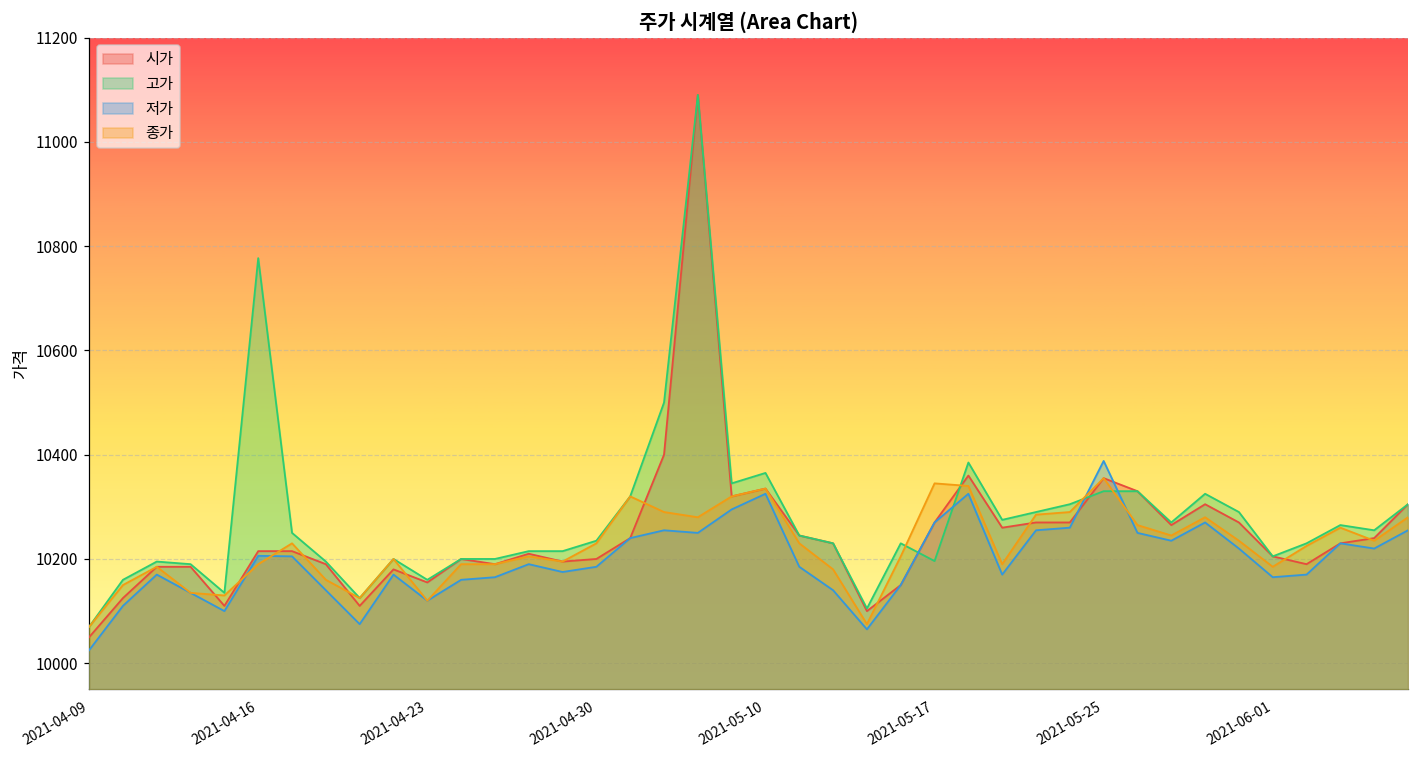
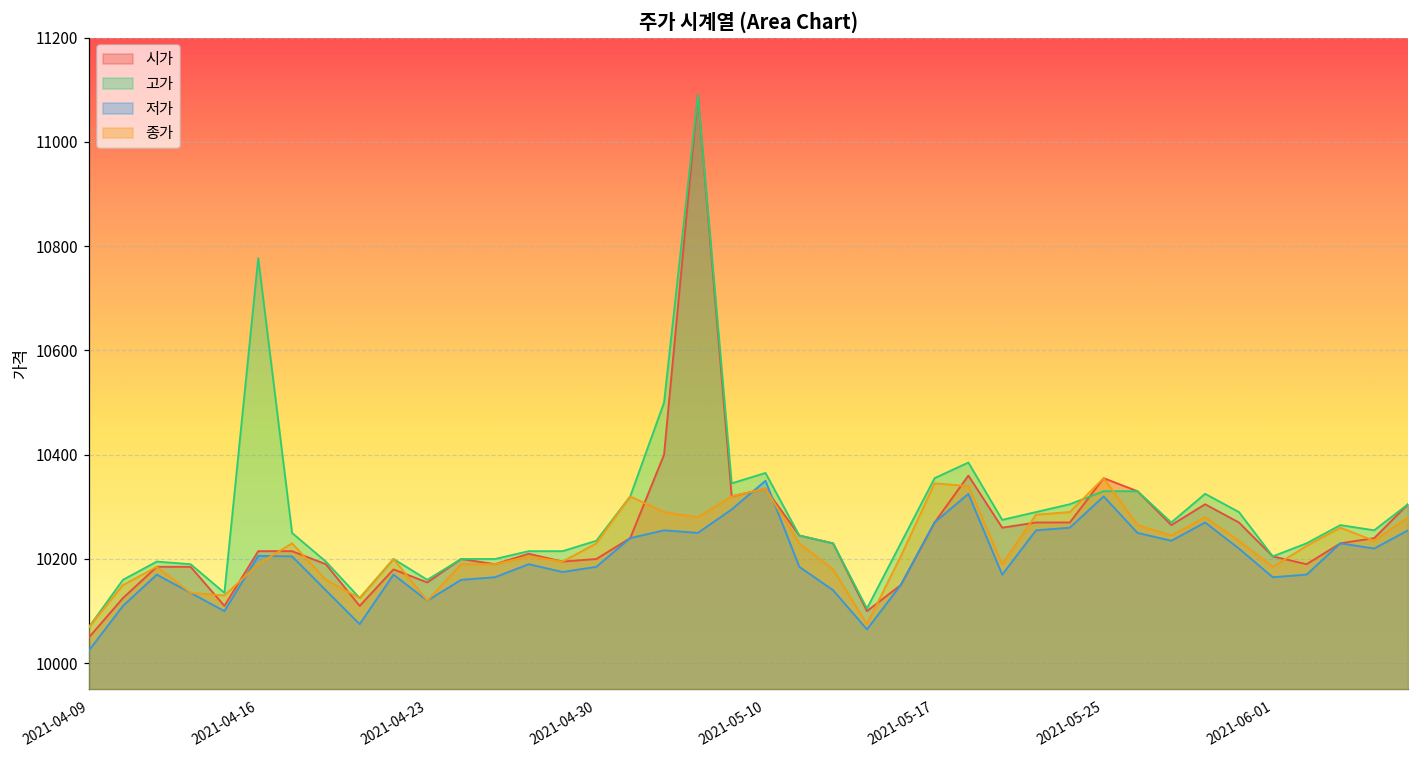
저가, 2021-05-10: 10330 -> 10350
고가, 2021-05-17: 10200 -> 10360
저가, 2021-05-25: 10390 -> 10320
